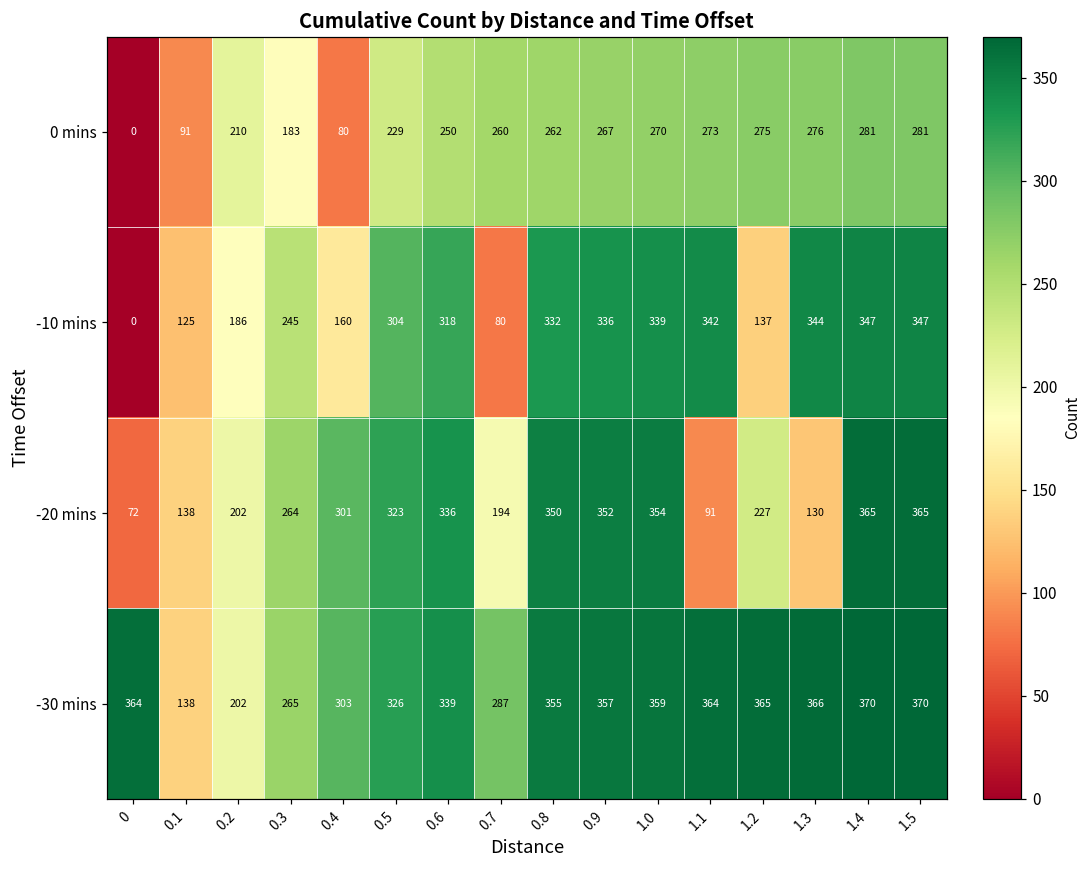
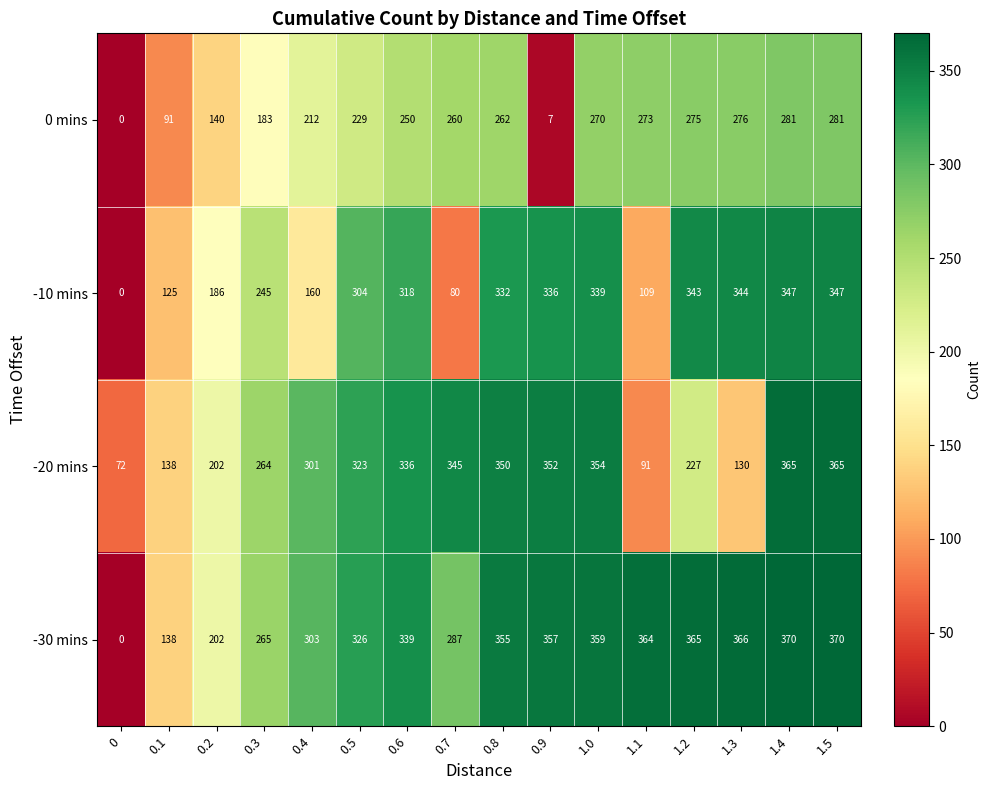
0 mins, 0.2: 210 -> 140
0 mins, 0.4: 80 -> 212
0 mins, 0.9: 267 -> 7
-10 mins, 1.1: 342 -> 109
-10 mins, 1.2: 137 -> 343
-20 mins, 0.7: 194 -> 345
-30 mins, 0: 364 -> 0
